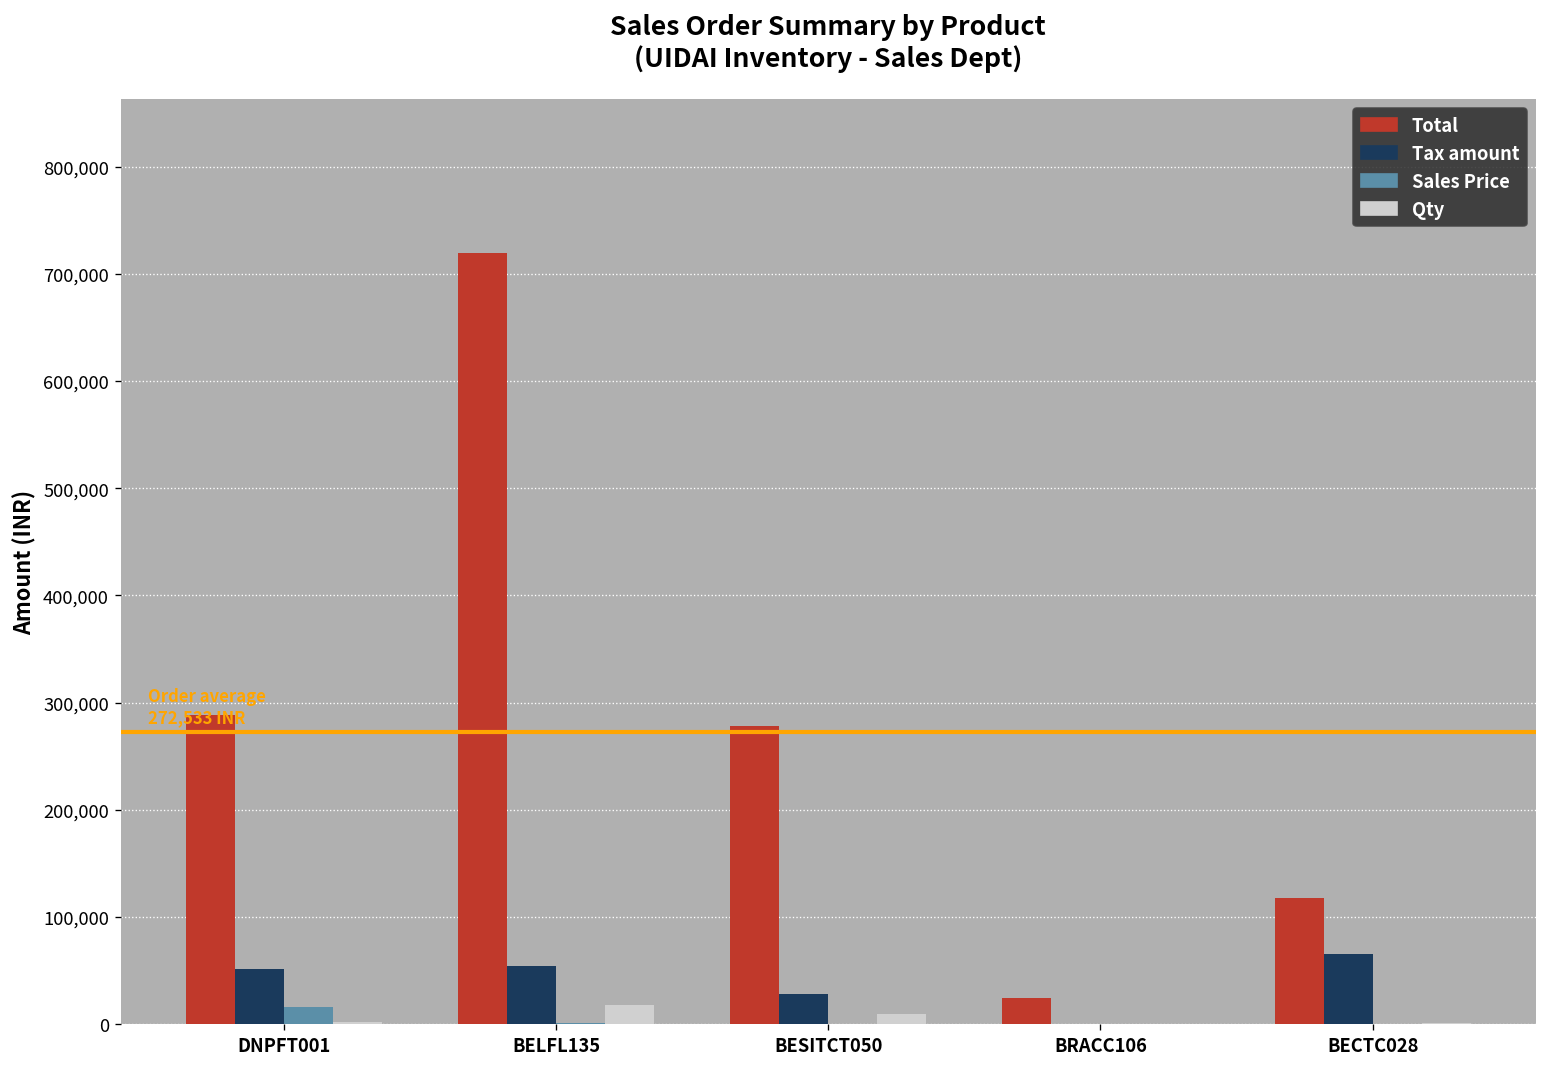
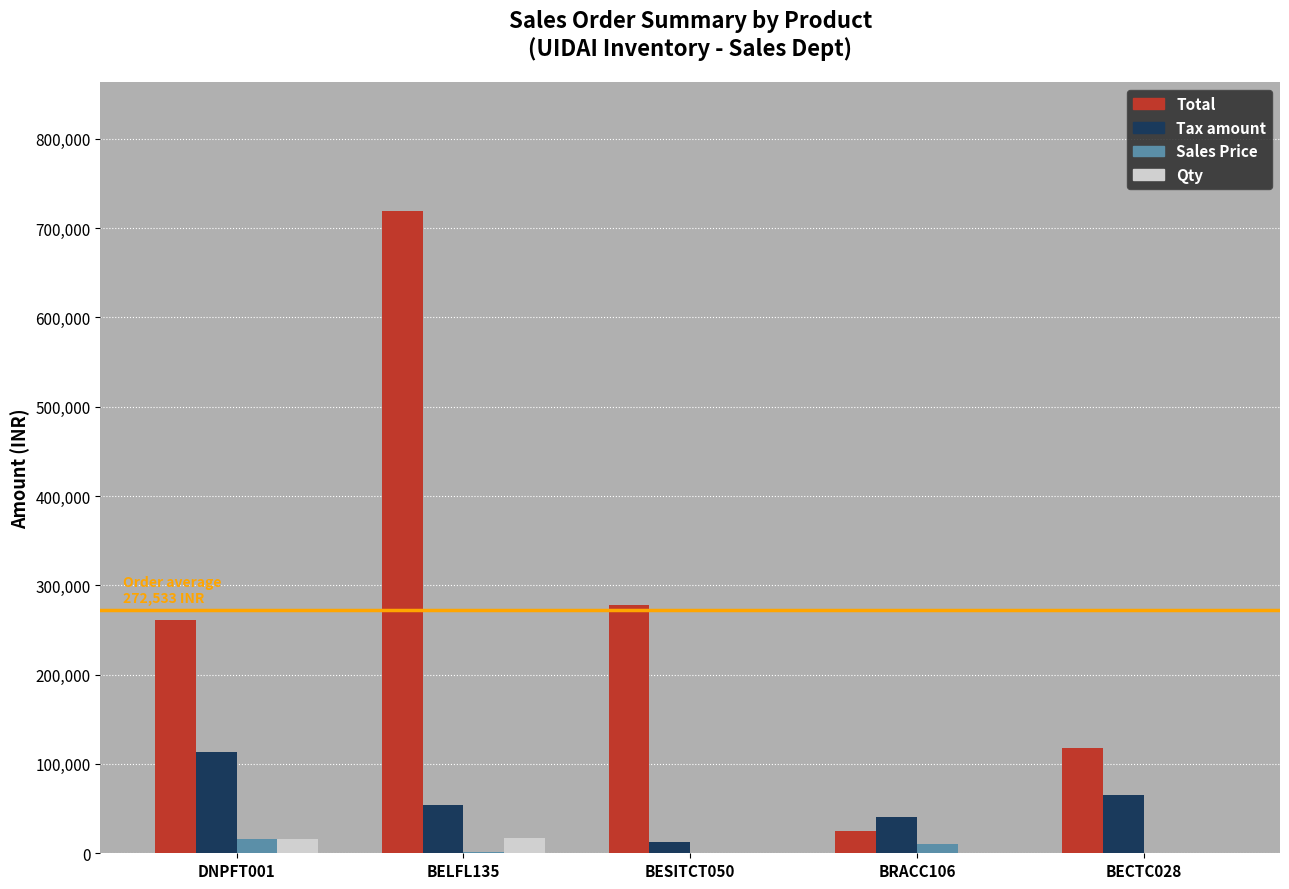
Total, DNPFT001: 290,000 -> 260,000
Tax amount, DNPFT001: 50,000 -> 110,000
Qty, DNPFT001: 0 -> 20,000
Tax amount, BESITCT050: 30,000 -> 10,000
Qty, BESITCT050: 10,000 -> 0
Tax amount, BRACC106: 0 -> 40,000
Sales Price, BRACC106: 0 -> 10,000
